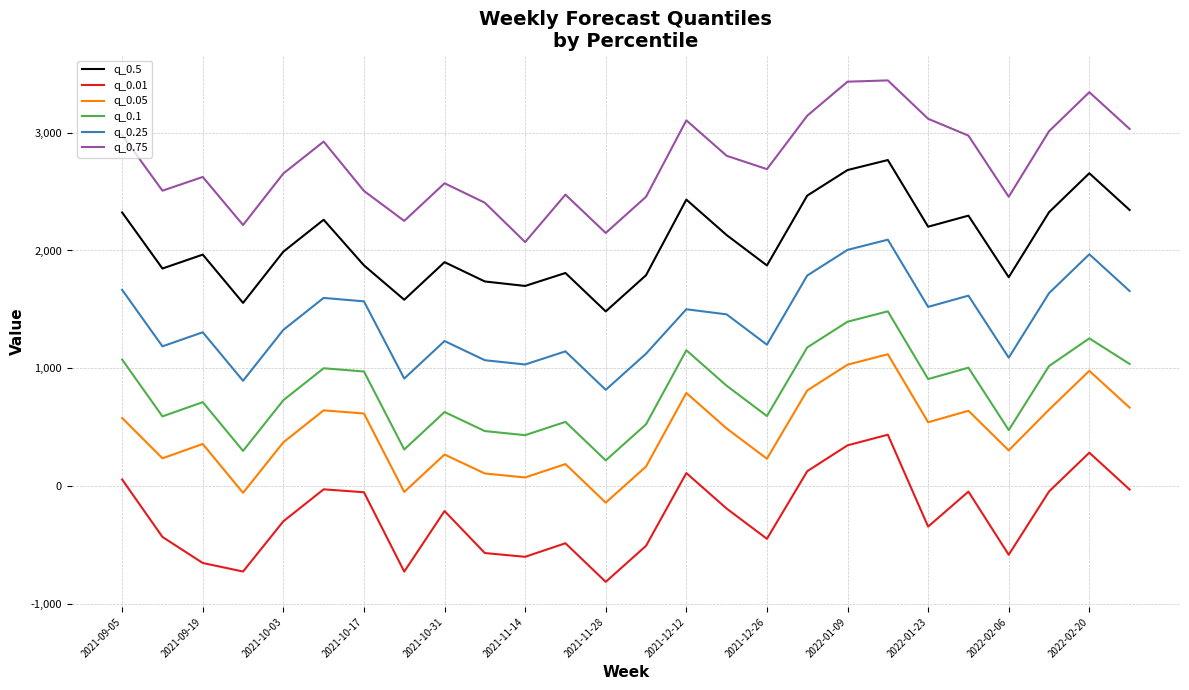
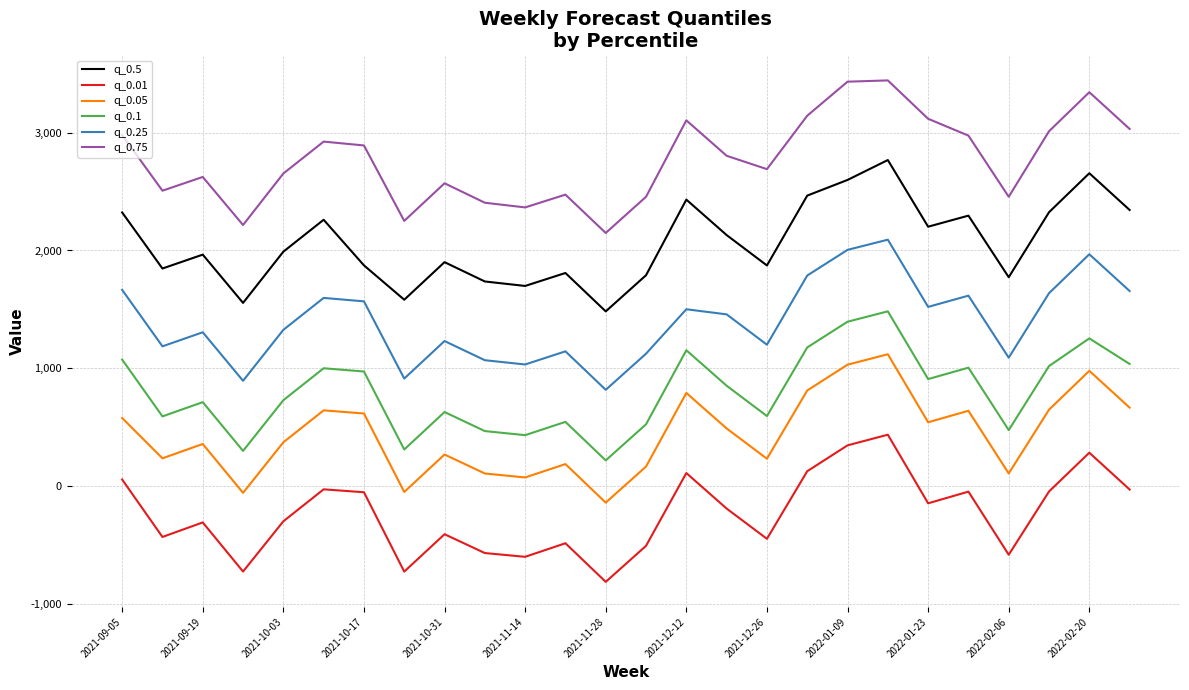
q_0.01, 2021-09-19: -650 -> -310
q_0.75, 2021-10-17: 2,510 -> 2,890
q_0.01, 2021-10-31: -210 -> -410
q_0.75, 2021-11-14: 2,070 -> 2,370
q_0.5, 2022-01-09: 2,680 -> 2,600
q_0.01, 2022-01-23: -340 -> -150
q_0.05, 2022-02-06: 300 -> 110
